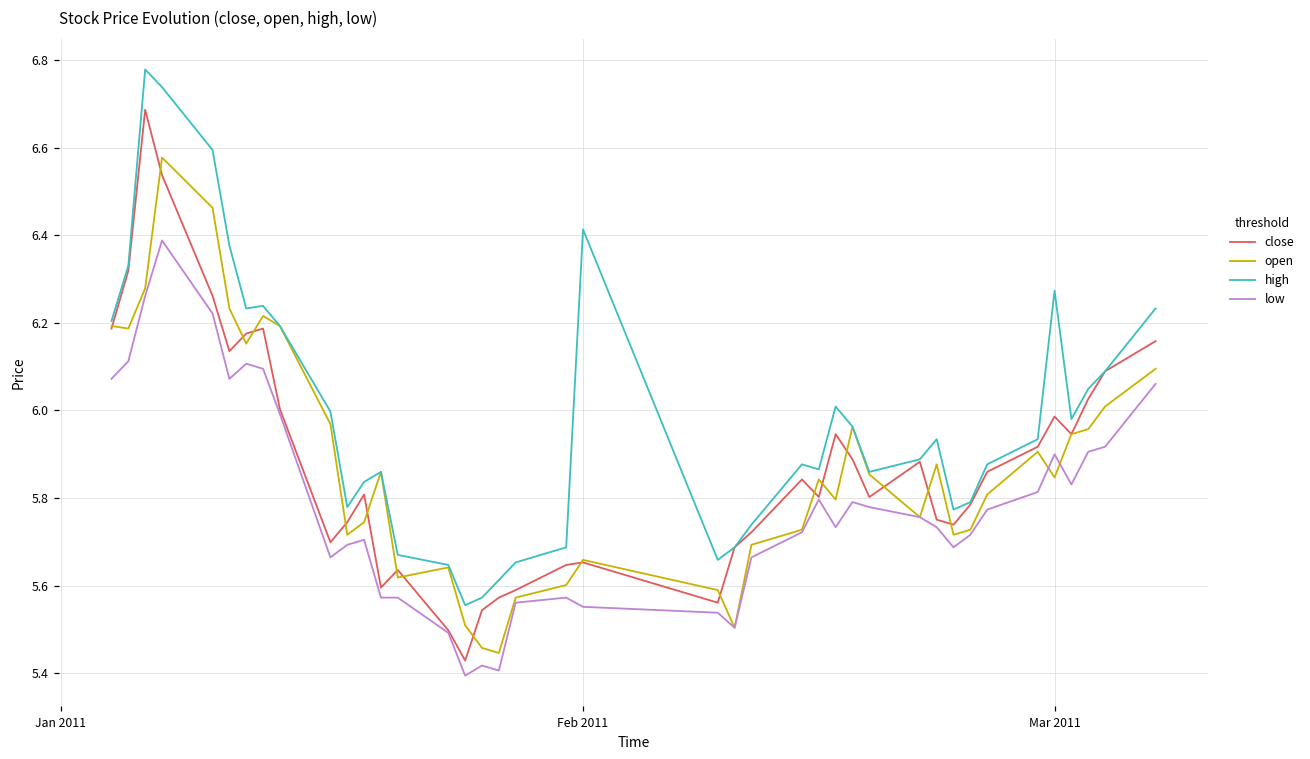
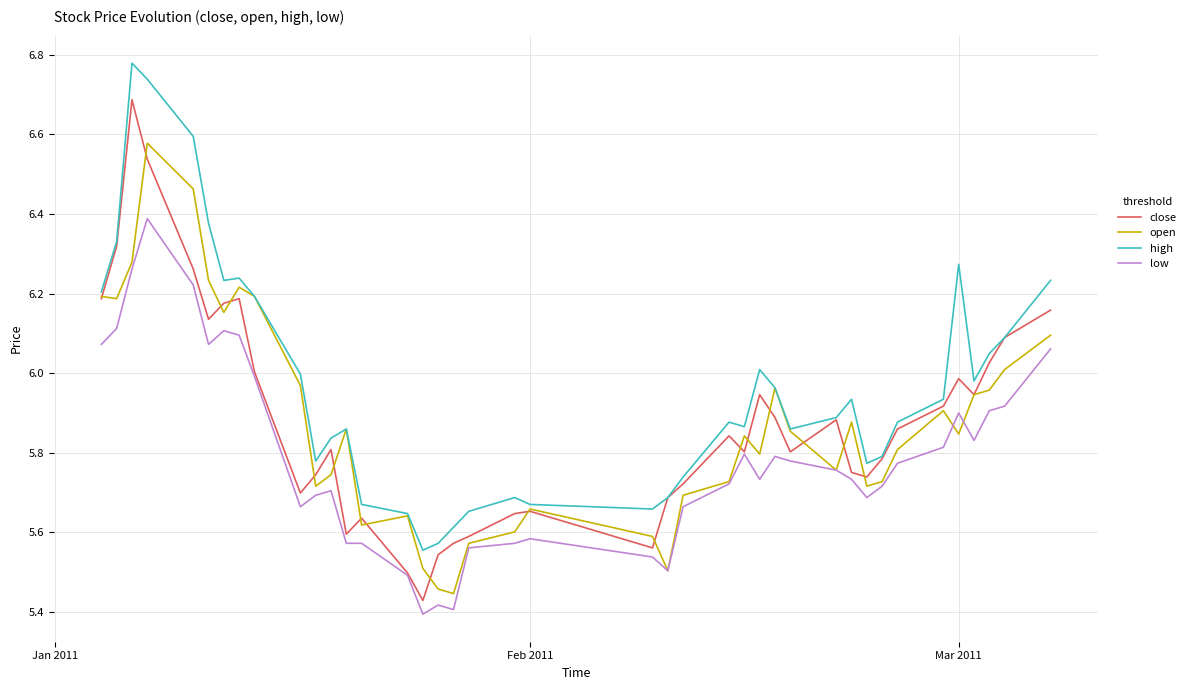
high, Feb 2011: 6.41 -> 5.67
low, Feb 2011: 5.55 -> 5.58
